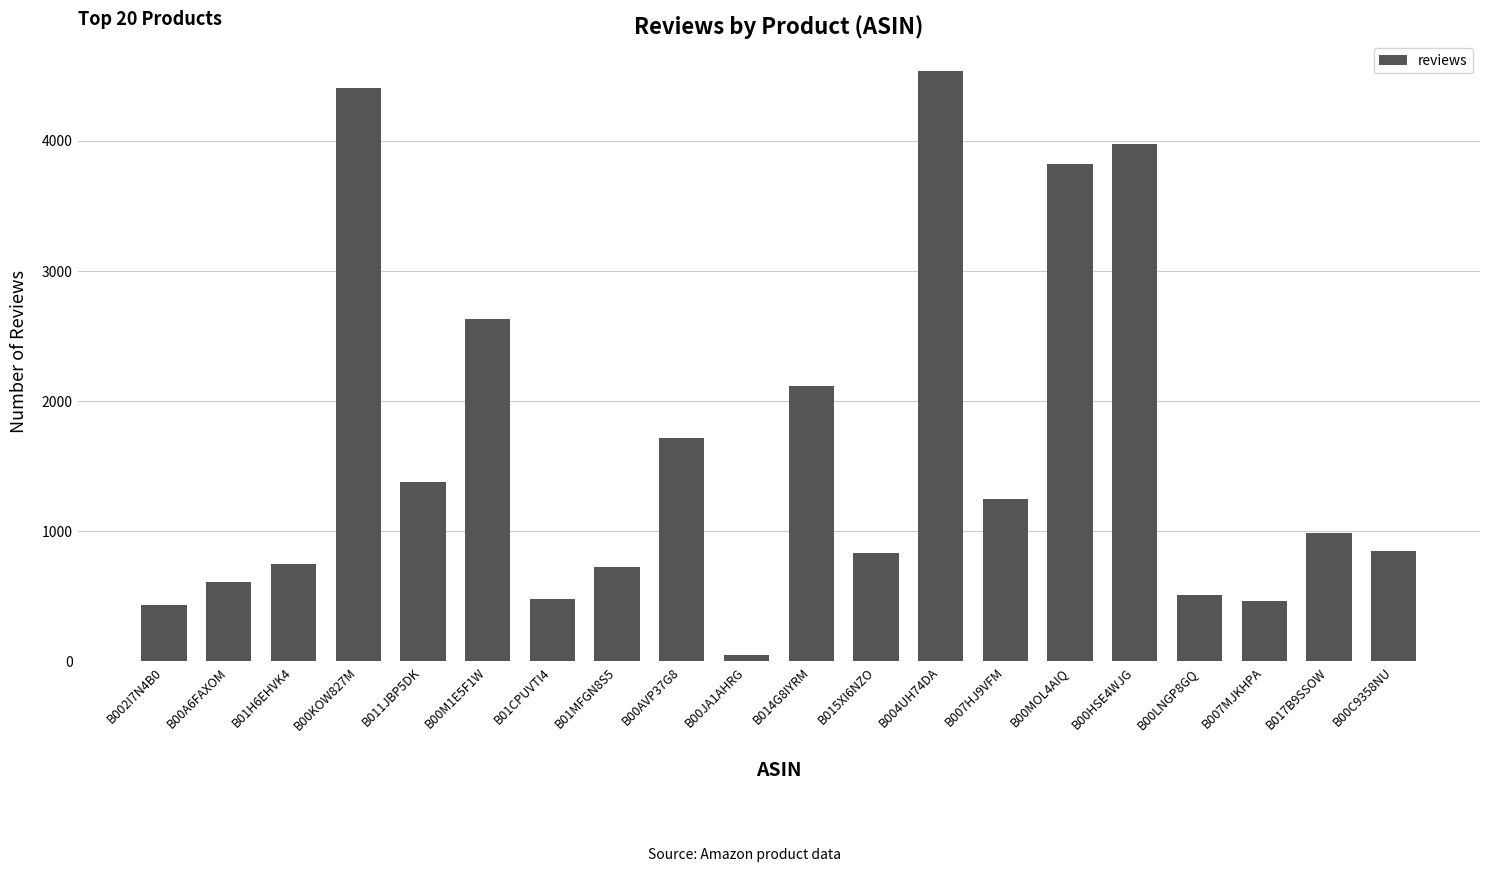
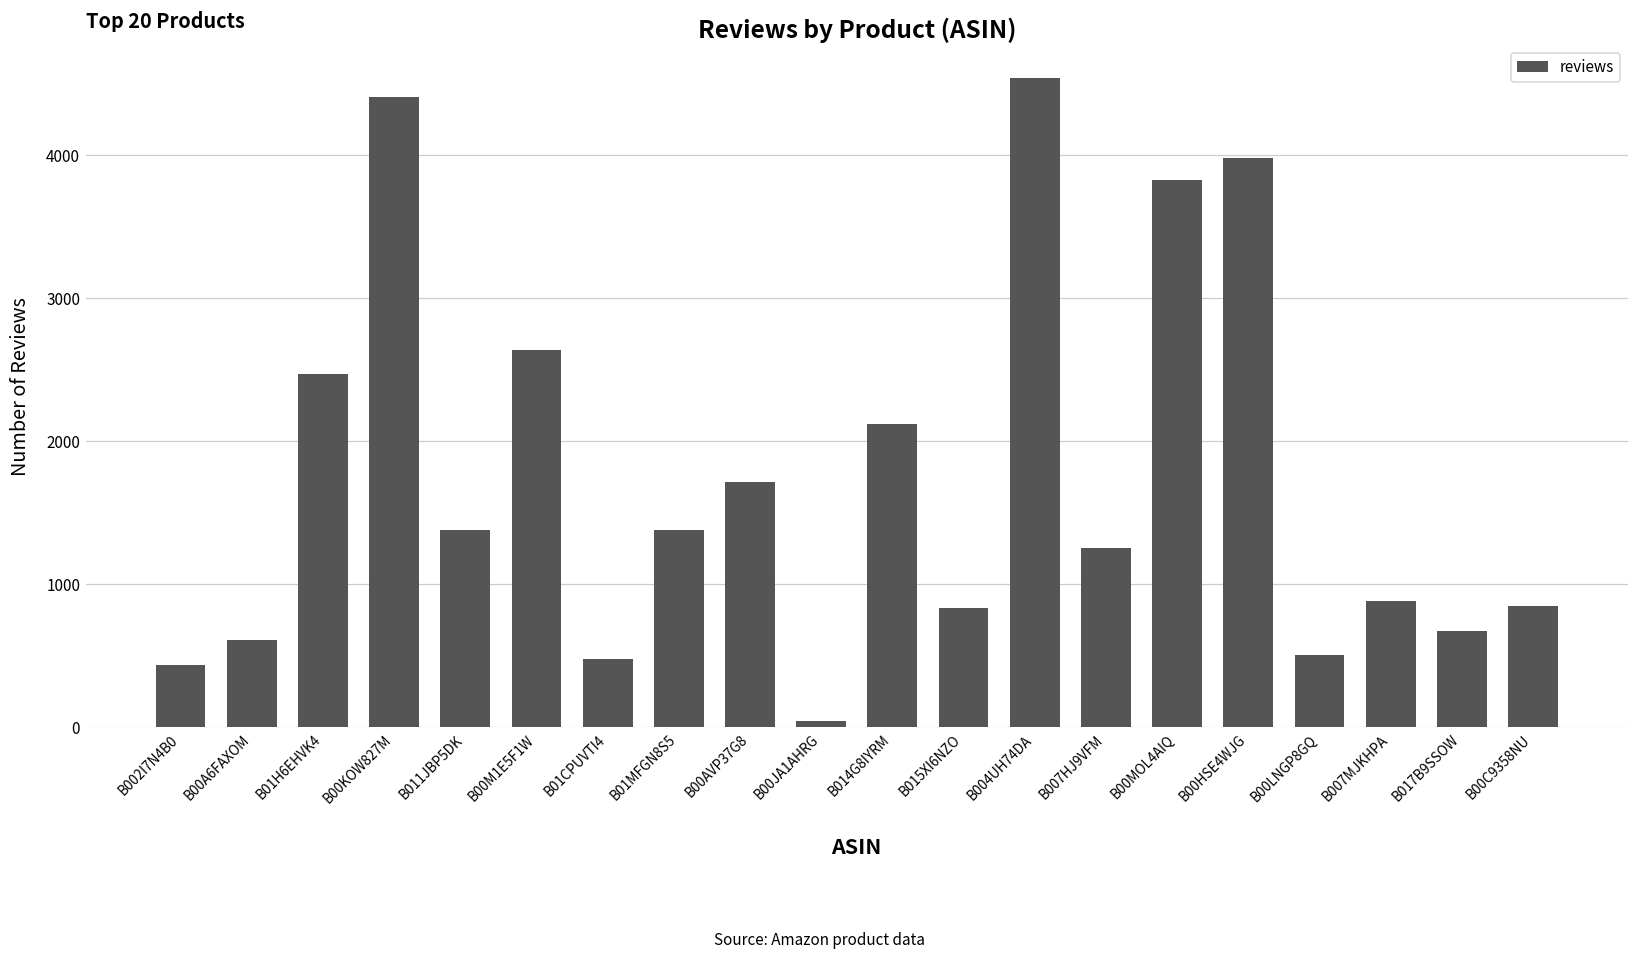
B01H6EHVK4: 750 -> 2470
B01MFGN8S5: 730 -> 1380
B007MJKHPA: 460 -> 880
B017B9SSOW: 980 -> 670
